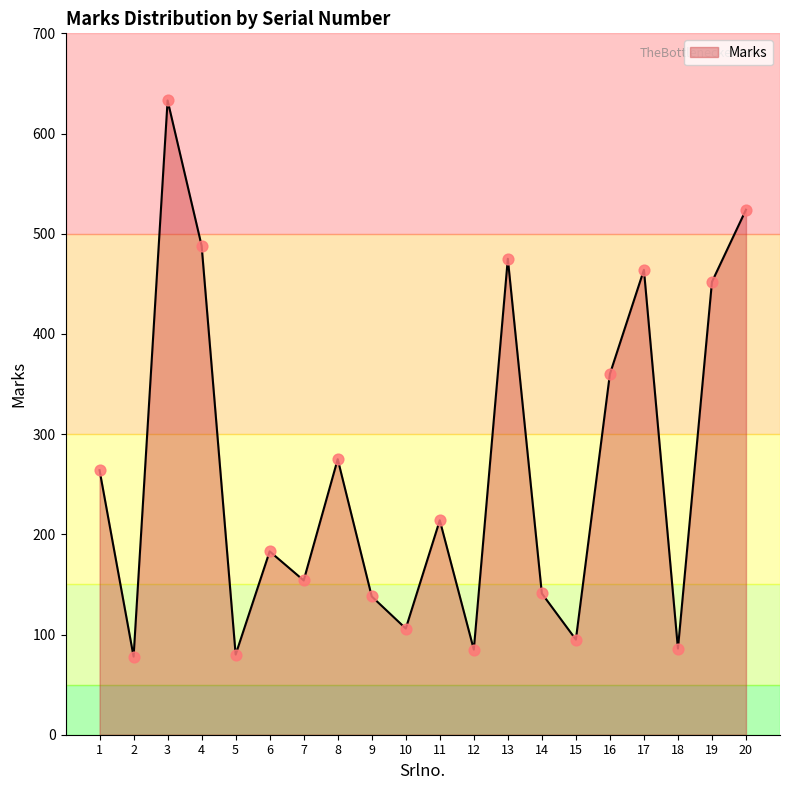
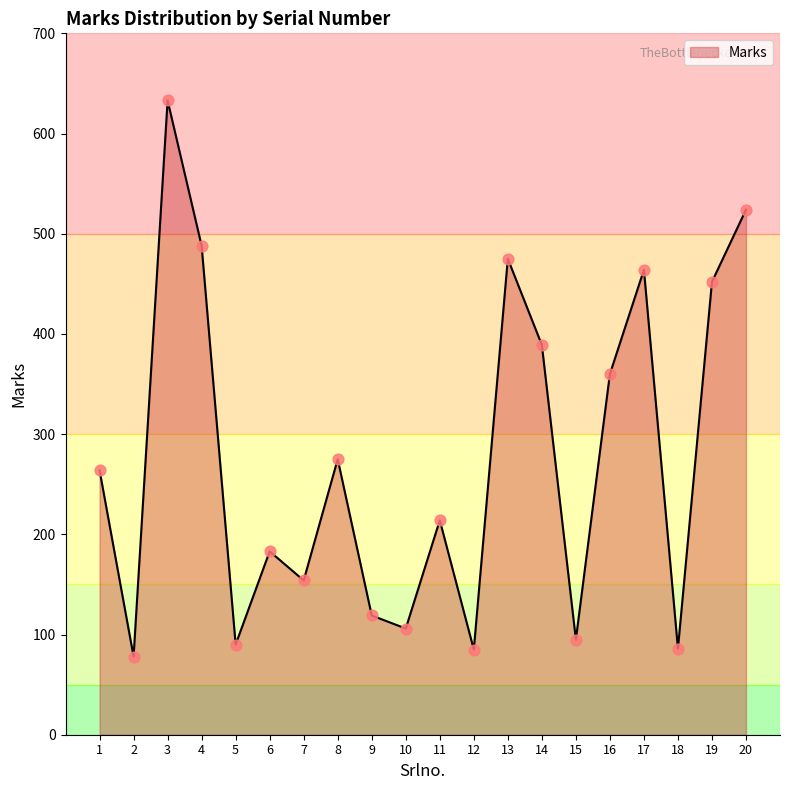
5: 80 -> 90
9: 138 -> 119
14: 141 -> 389
